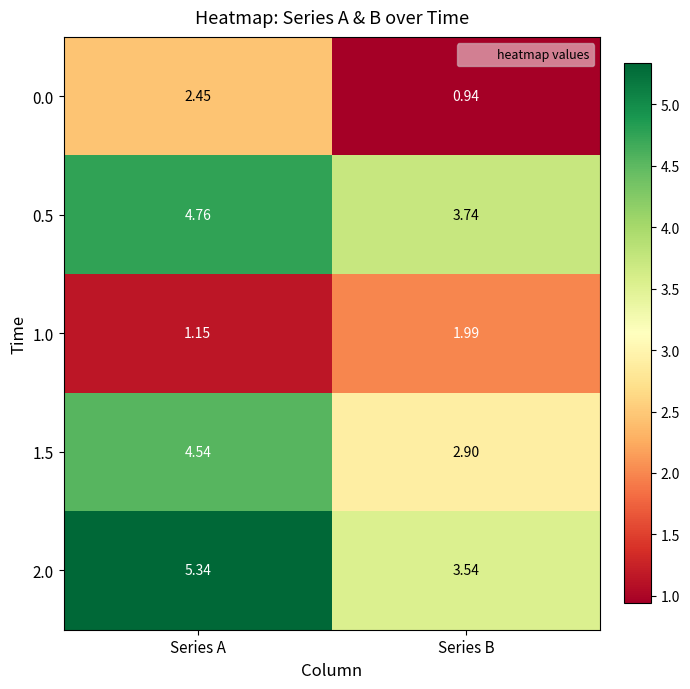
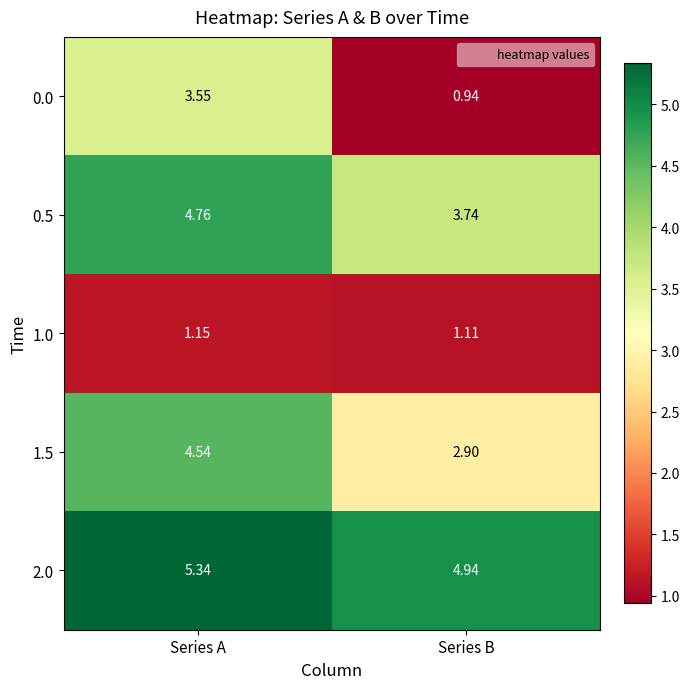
0.0, Series A: 2.45 -> 3.55
1.0, Series B: 1.99 -> 1.11
2.0, Series B: 3.54 -> 4.94
